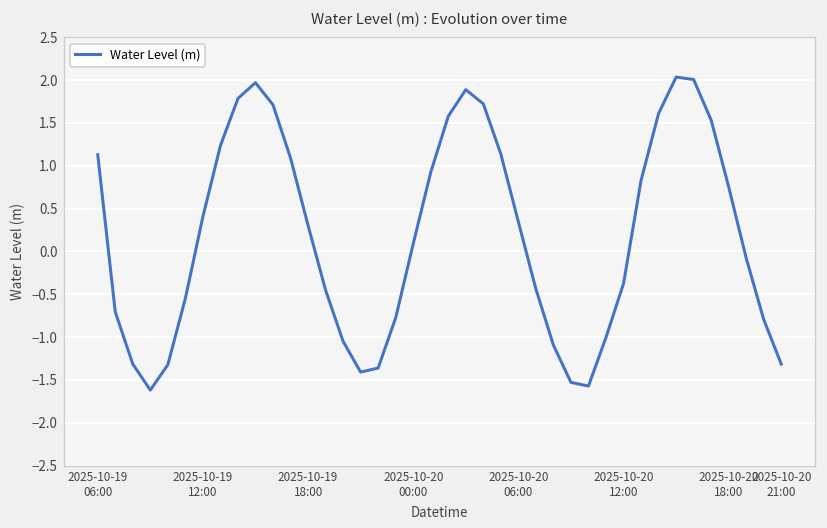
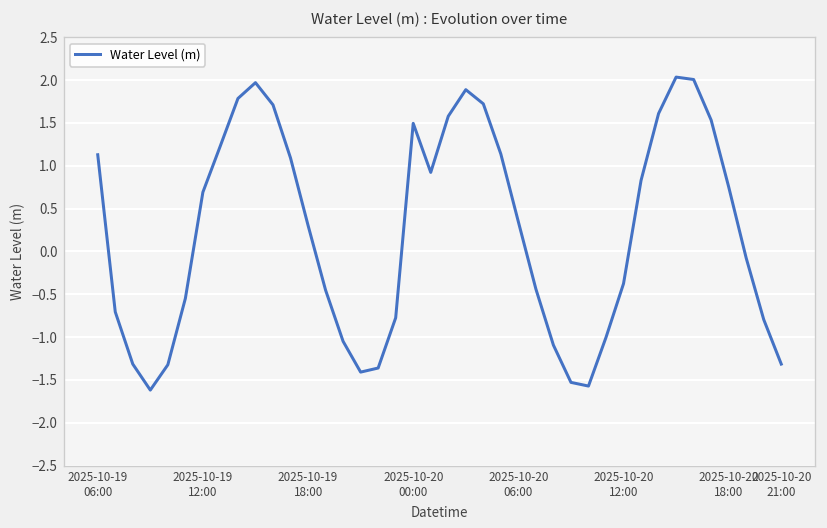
2025-10-19 12:00: 0.4 -> 0.7
2025-10-20 00:00: 0.1 -> 1.5
